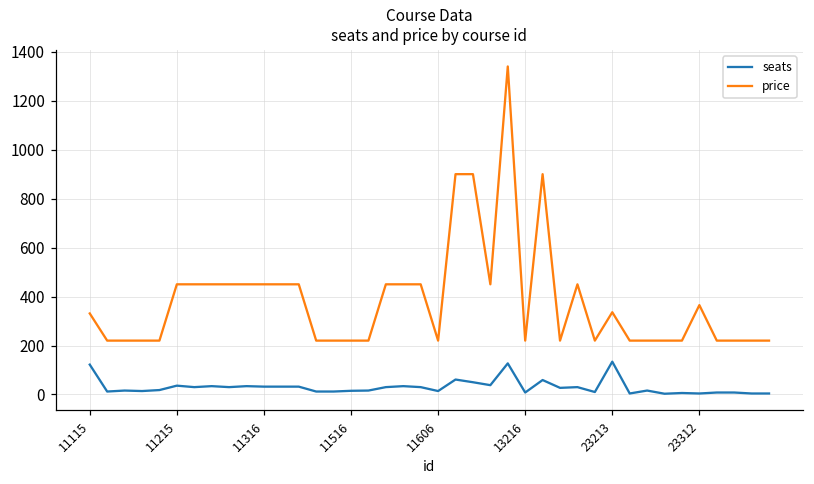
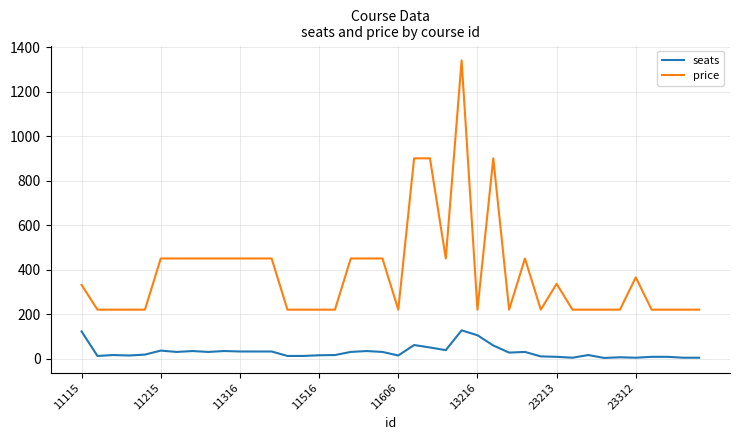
seats, 13216: 10 -> 110
seats, 23213: 130 -> 10
